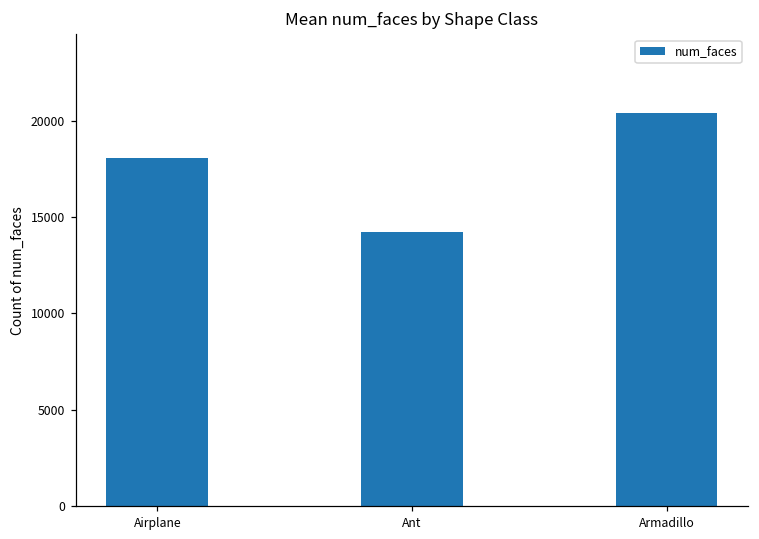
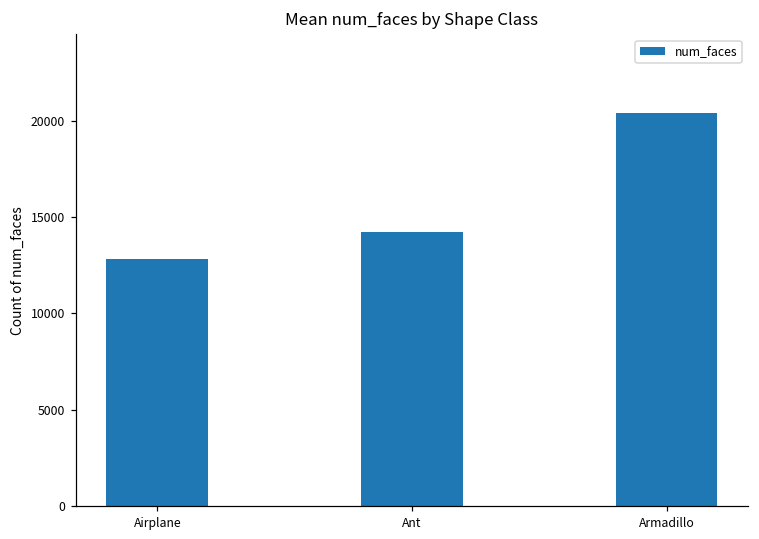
Airplane: 18000 -> 12800
